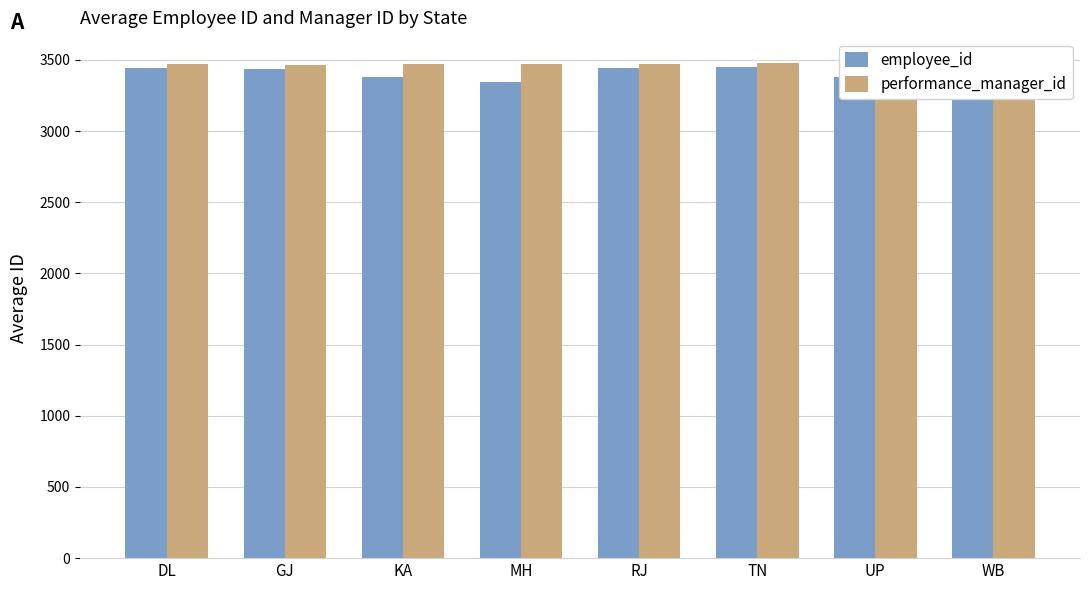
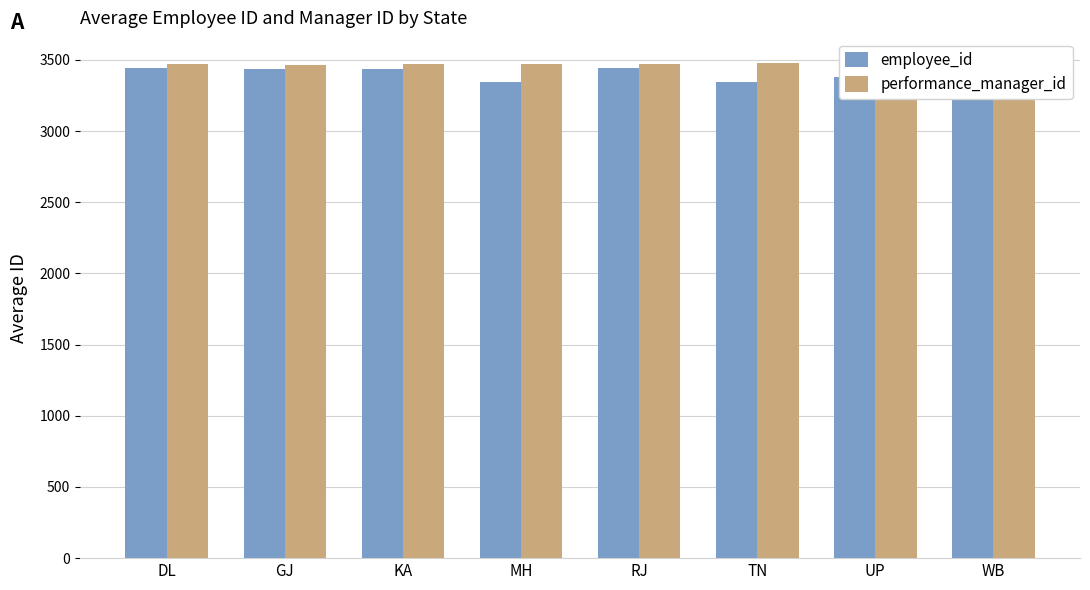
employee_id, KA: 3380 -> 3440
employee_id, TN: 3450 -> 3350
